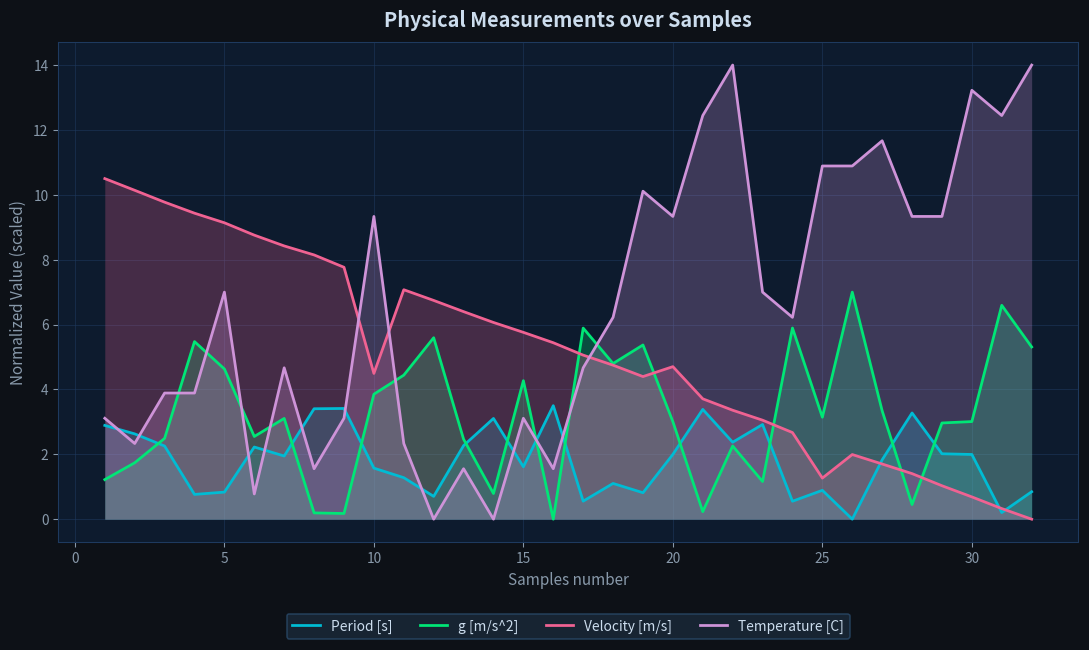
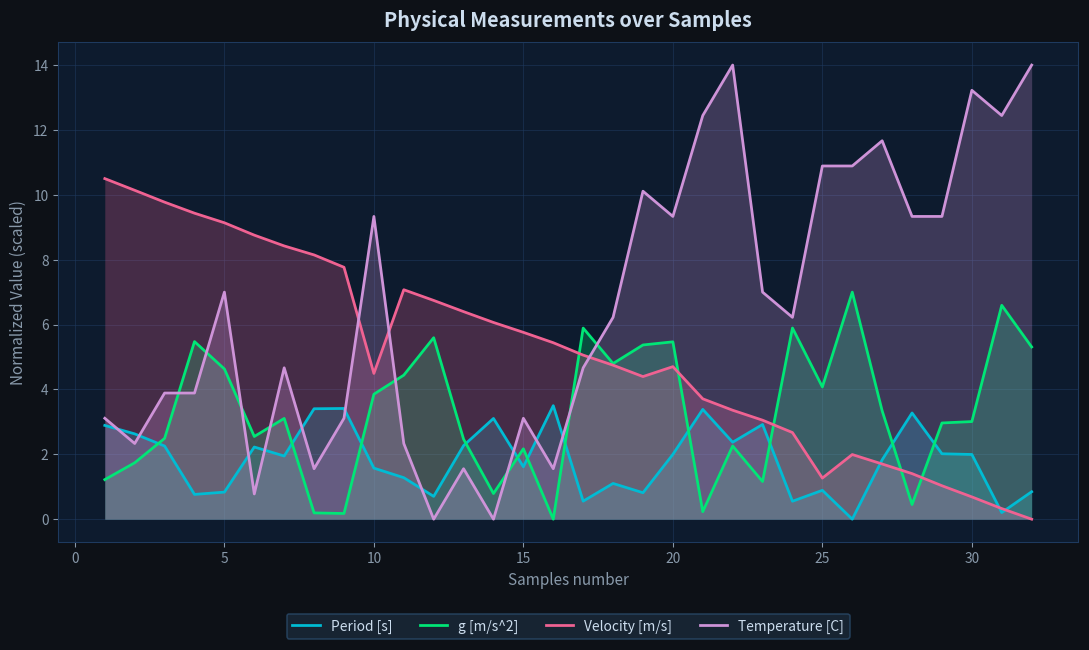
g [m/s^2], 15: 4.3 -> 2.2
g [m/s^2], 20: 3.0 -> 5.5
g [m/s^2], 25: 3.1 -> 4.1
